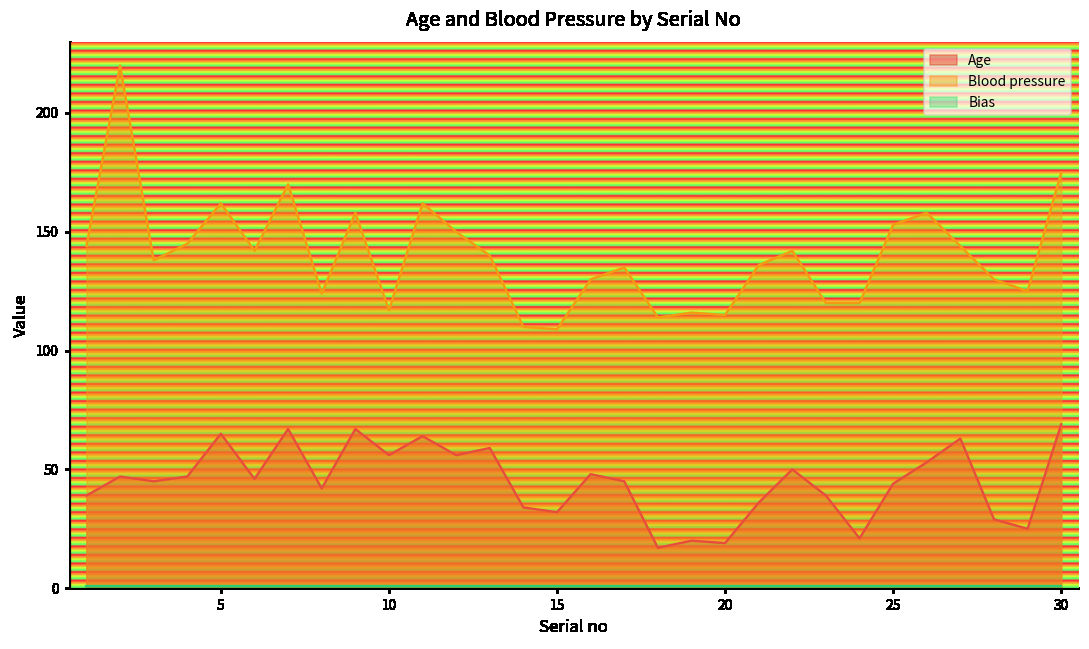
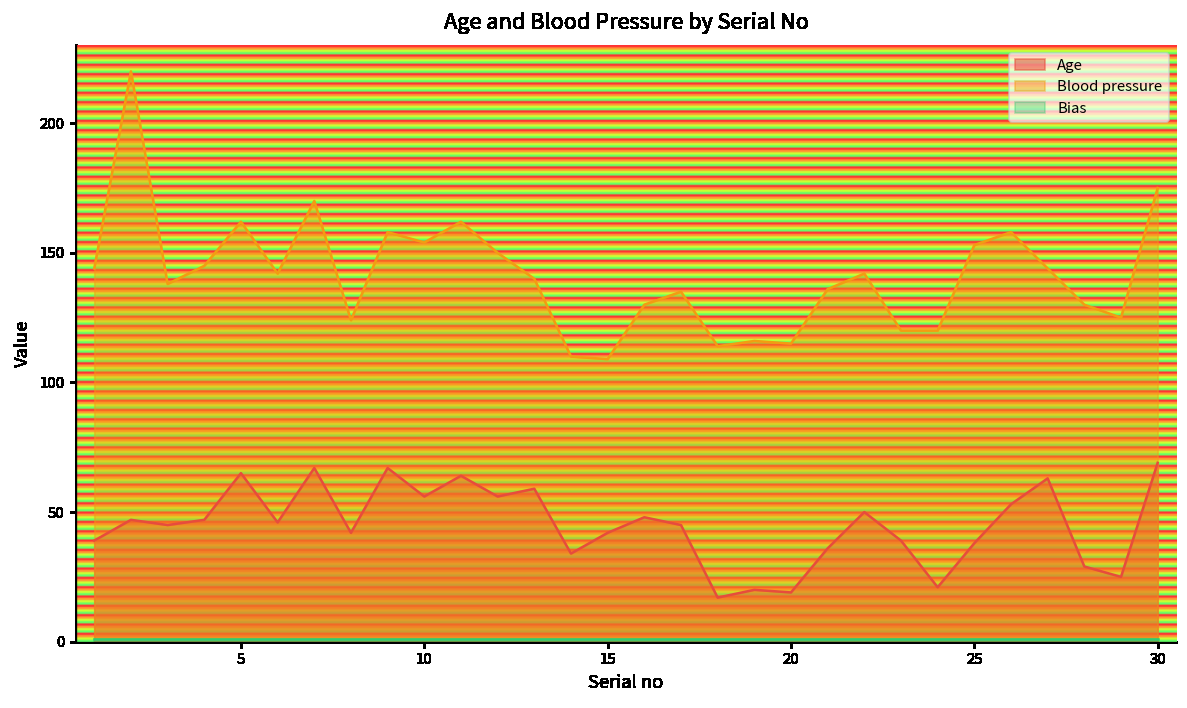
Blood pressure, 10: 117 -> 154
Age, 15: 32 -> 42
Age, 25: 44 -> 38
